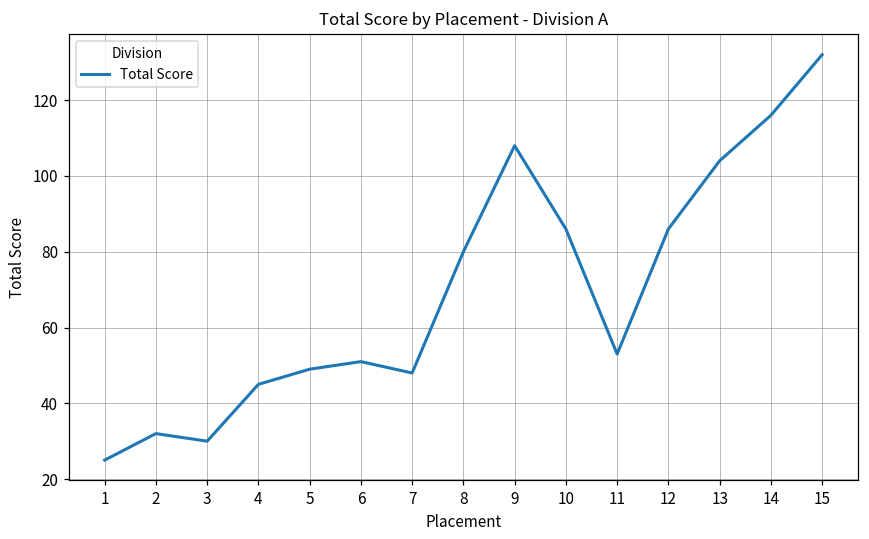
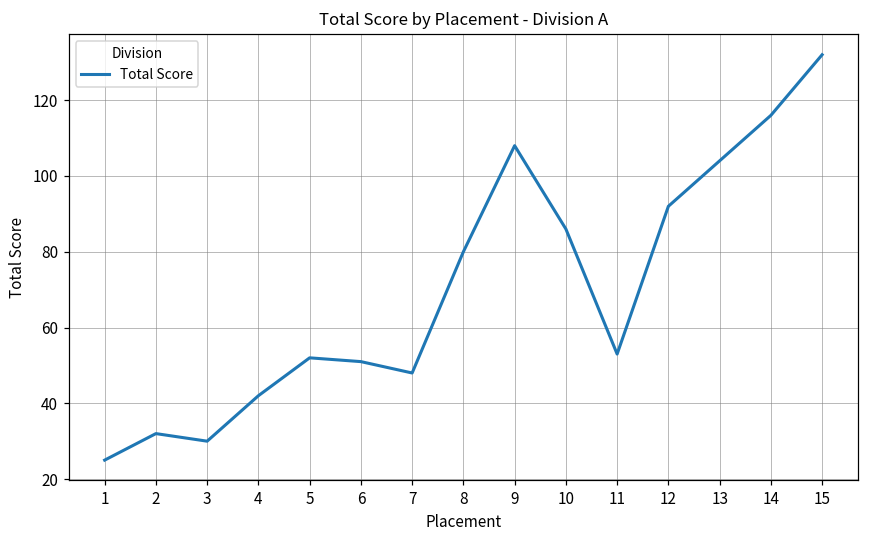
4: 45 -> 42
5: 49 -> 52
12: 86 -> 92
